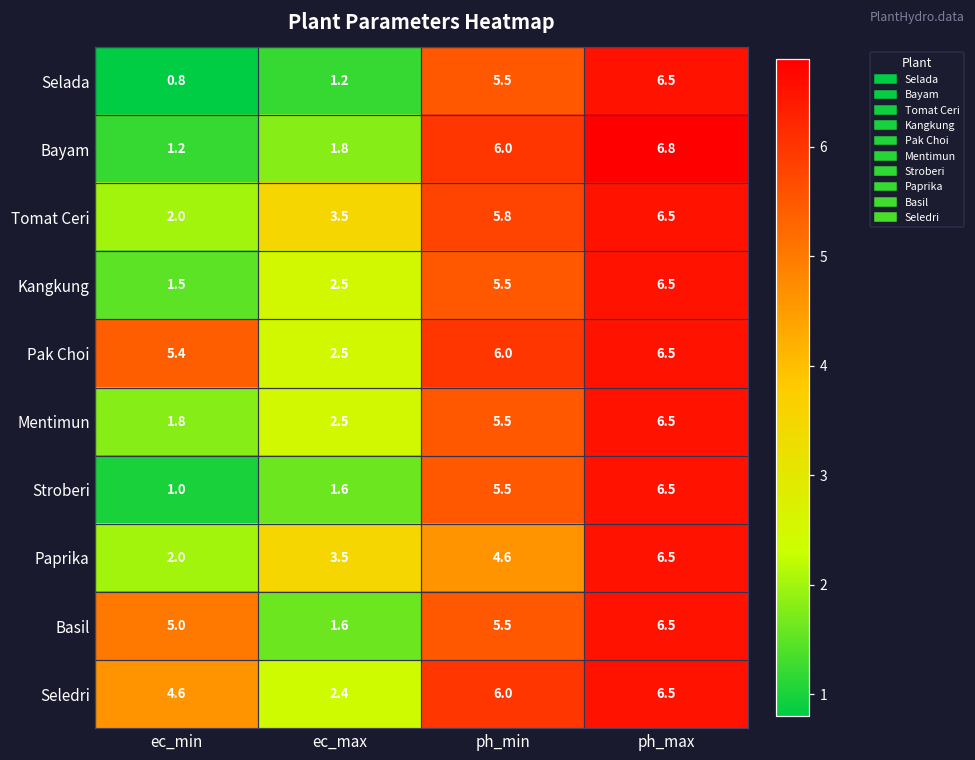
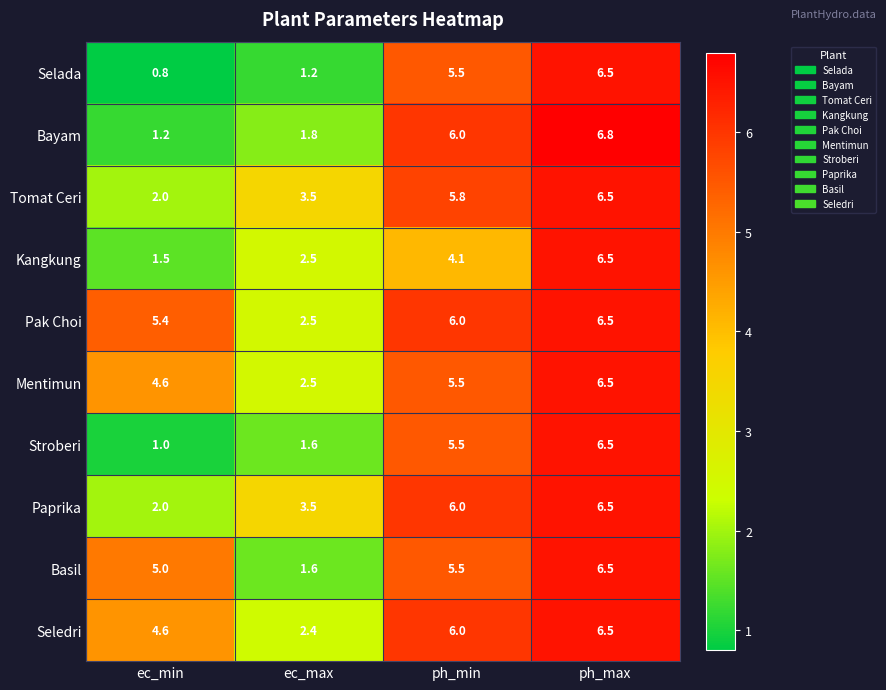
Kangkung, ph_min: 5.5 -> 4.1
Mentimun, ec_min: 1.8 -> 4.6
Paprika, ph_min: 4.6 -> 6.0
